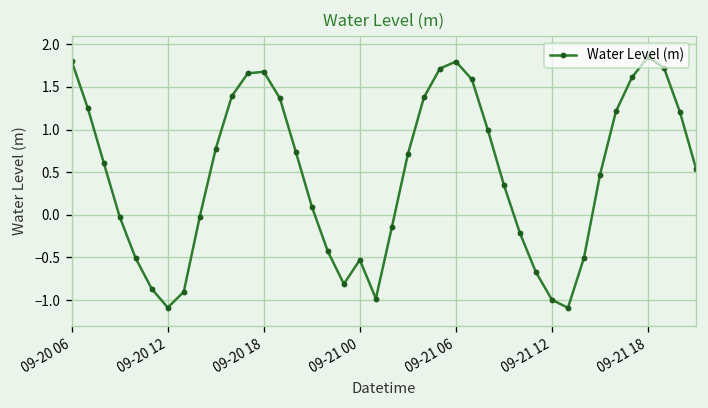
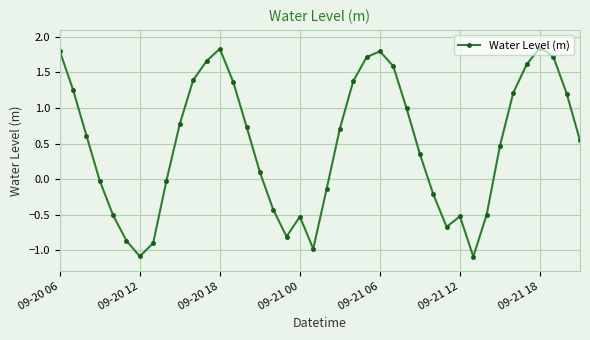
09-20 18: 1.7 -> 1.8
09-21 12: -1.0 -> -0.5
